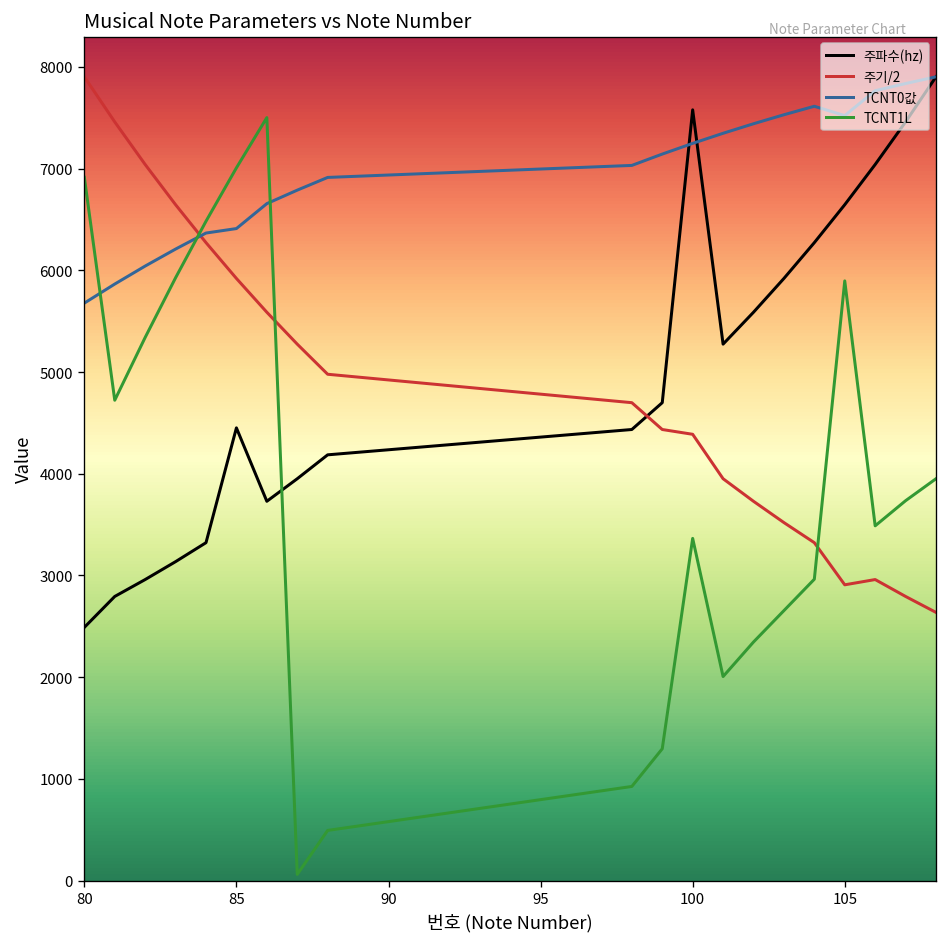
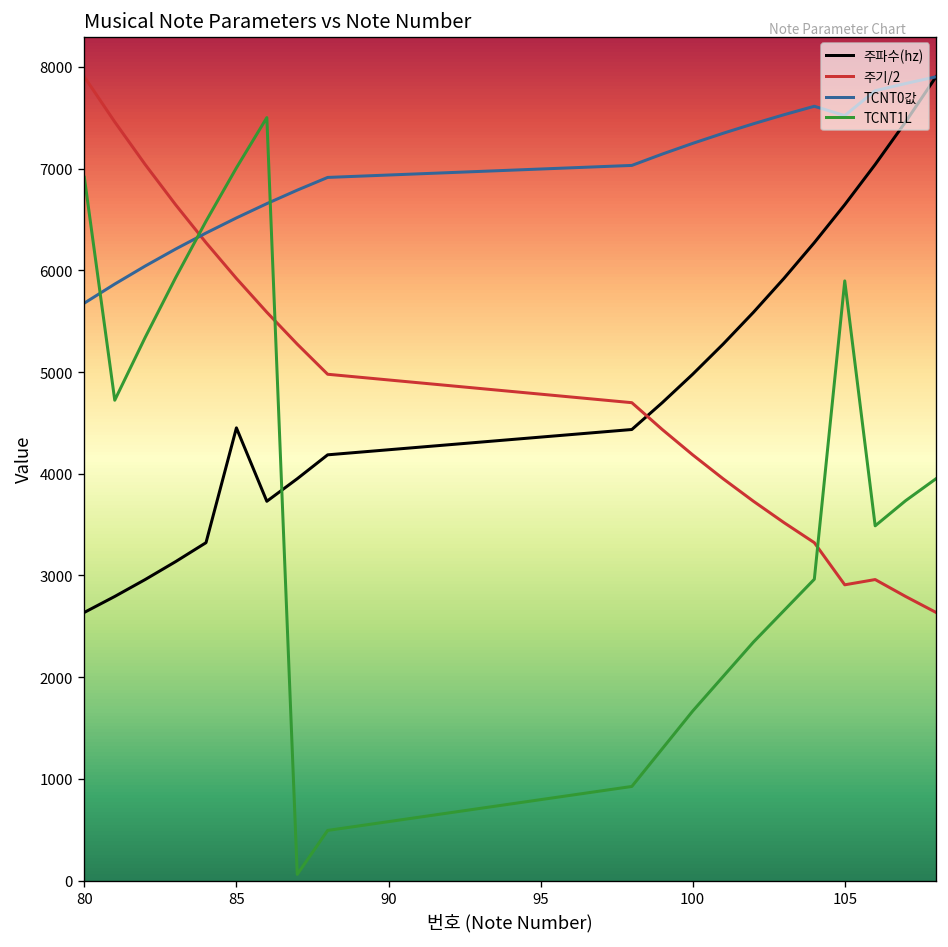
주파수(hz), 80: 2500 -> 2600
TCNT0값, 85: 6400 -> 6500
주파수(hz), 100: 7600 -> 5000
주기/2, 100: 4400 -> 4200
TCNT1L, 100: 3400 -> 1700
